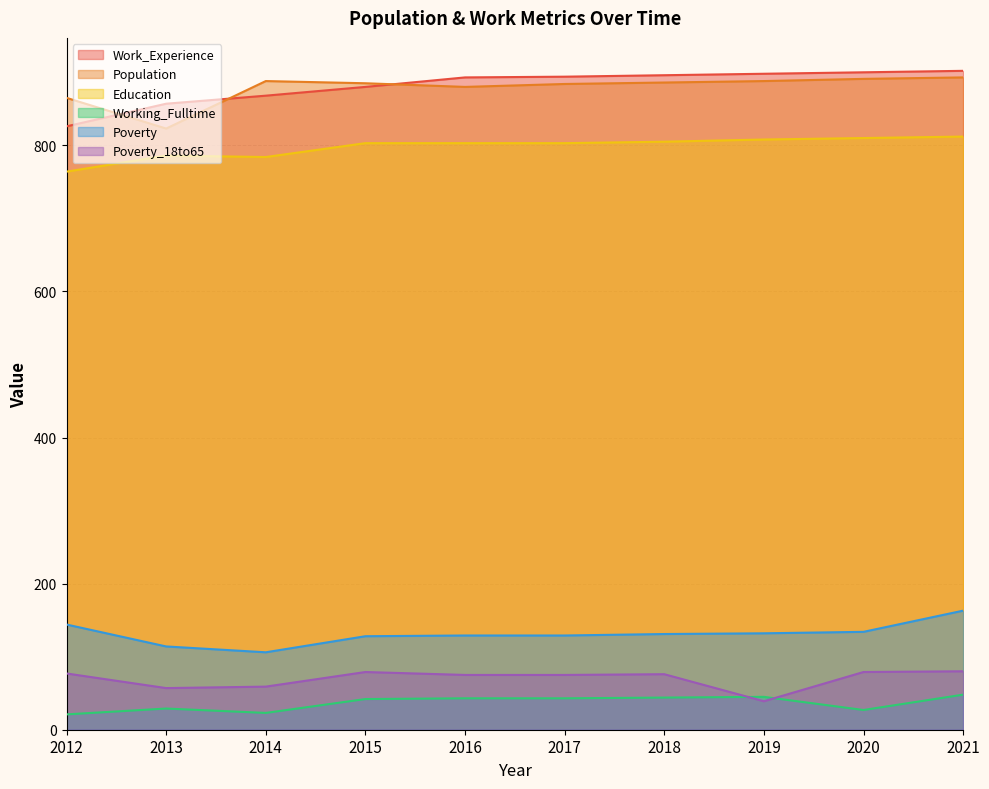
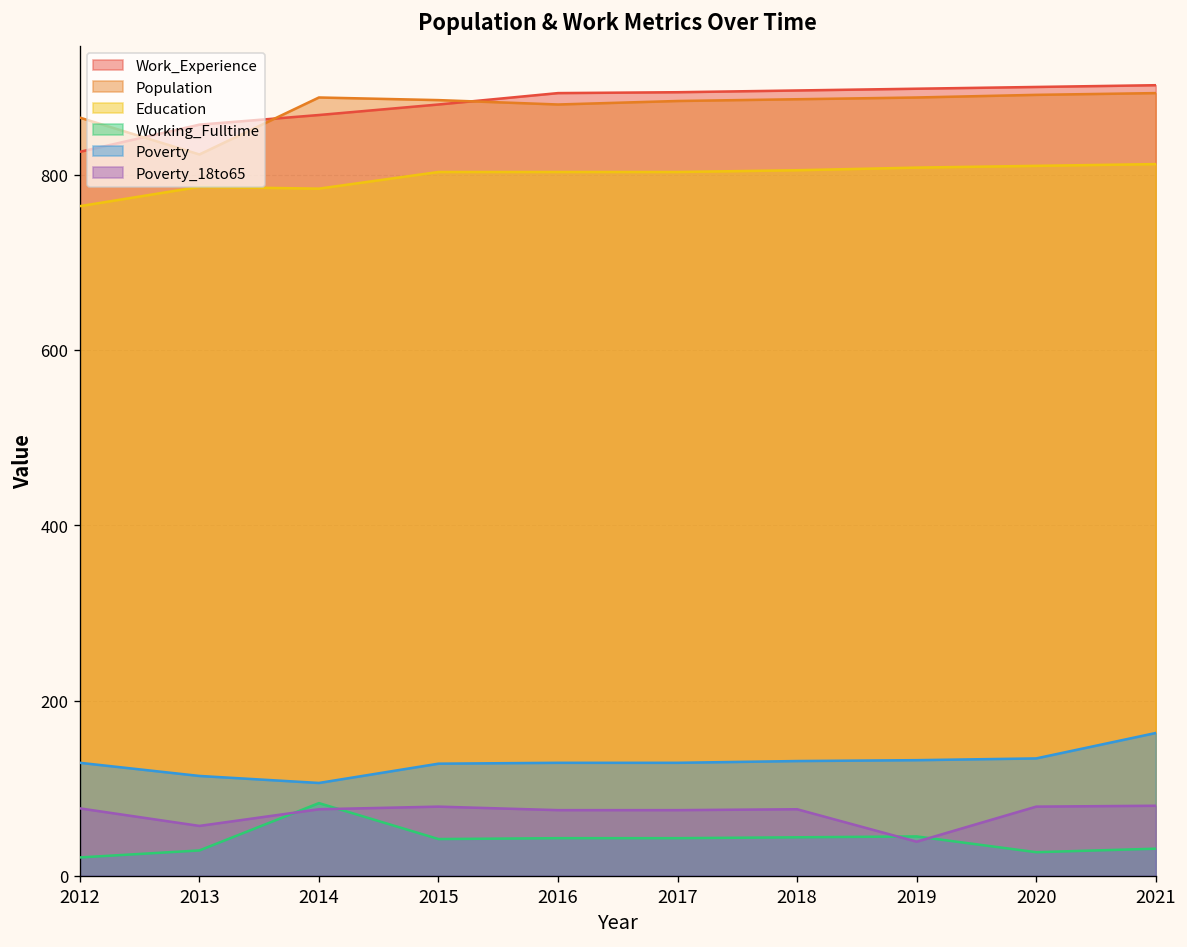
Poverty, 2012: 140 -> 130
Working_Fulltime, 2014: 20 -> 80
Poverty_18to65, 2014: 60 -> 80
Working_Fulltime, 2021: 50 -> 30
